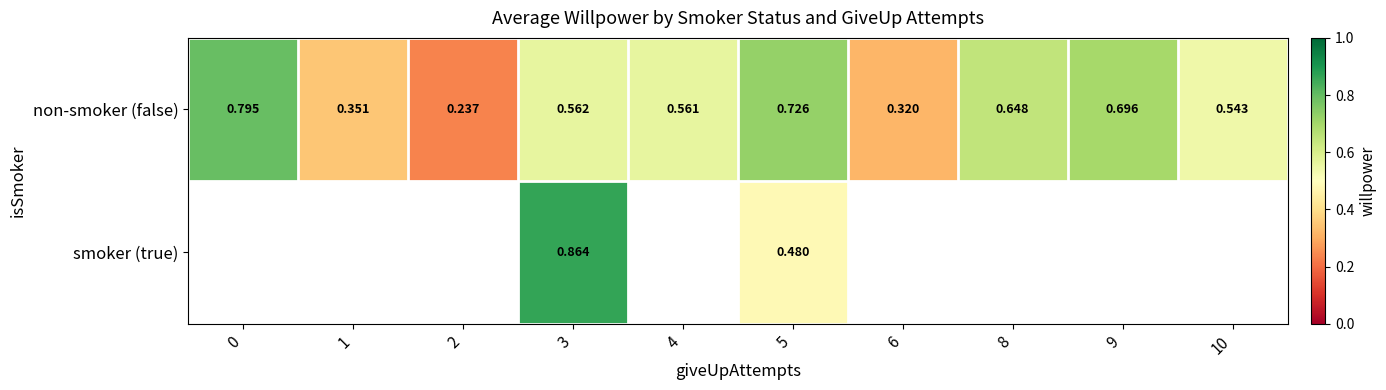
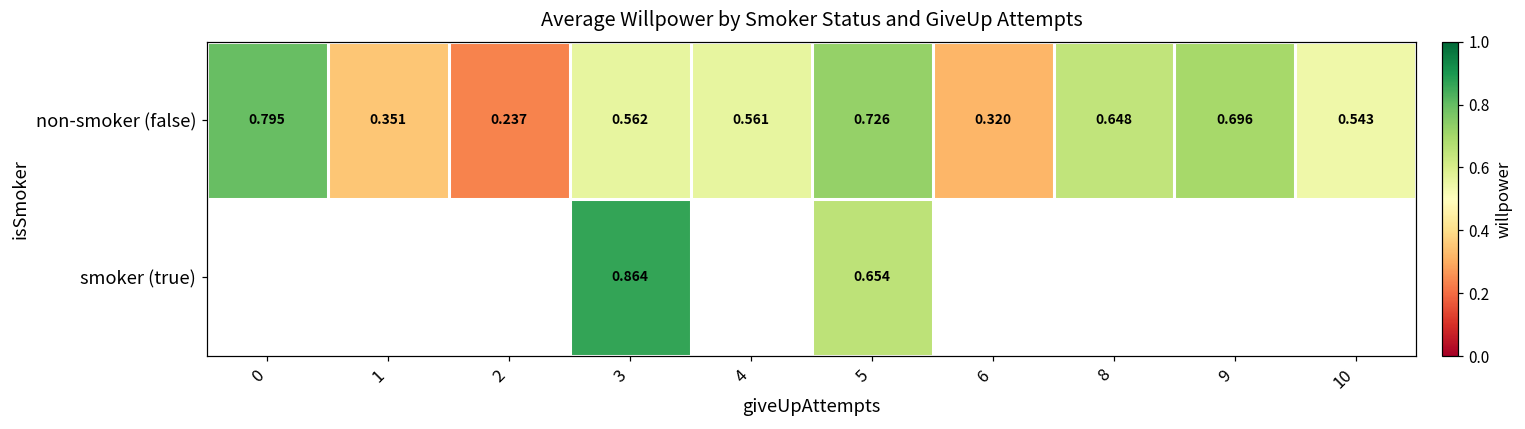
smoker (true), 5: 0.480 -> 0.654
